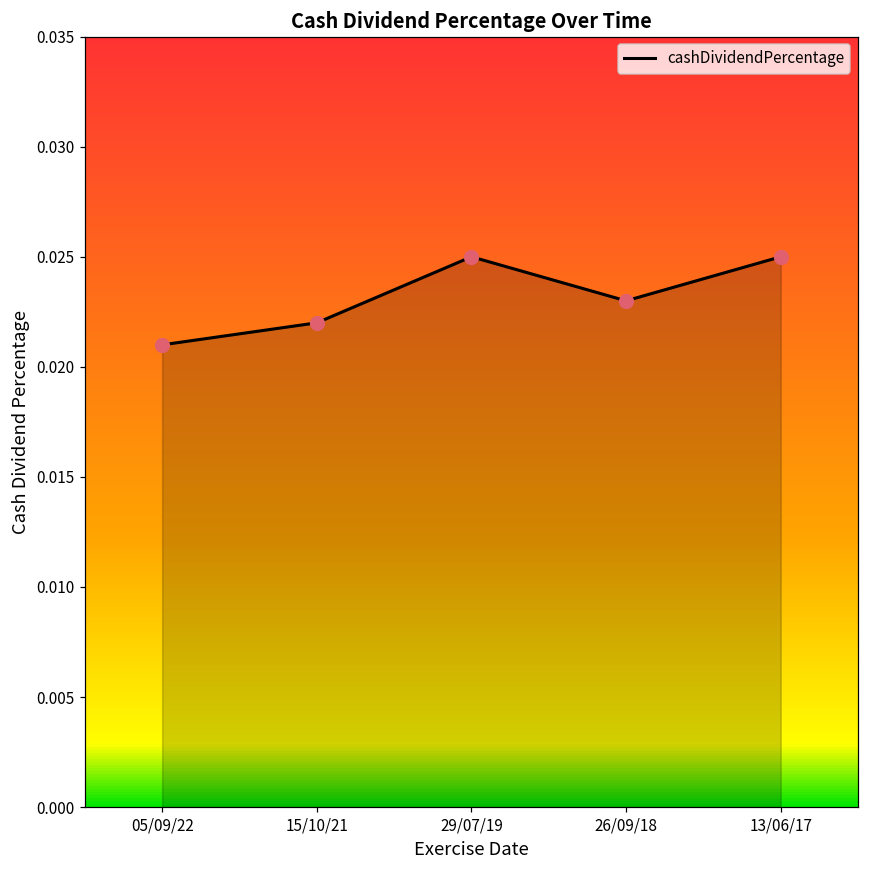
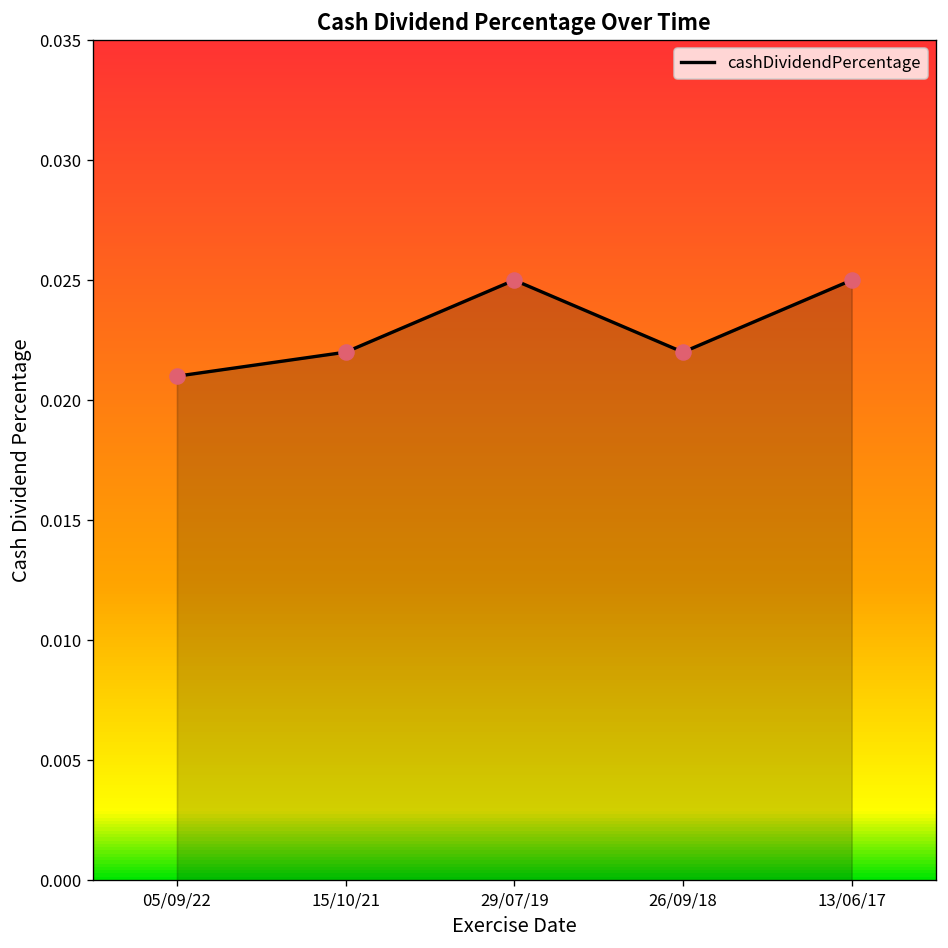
26/09/18: 0.023 -> 0.022
